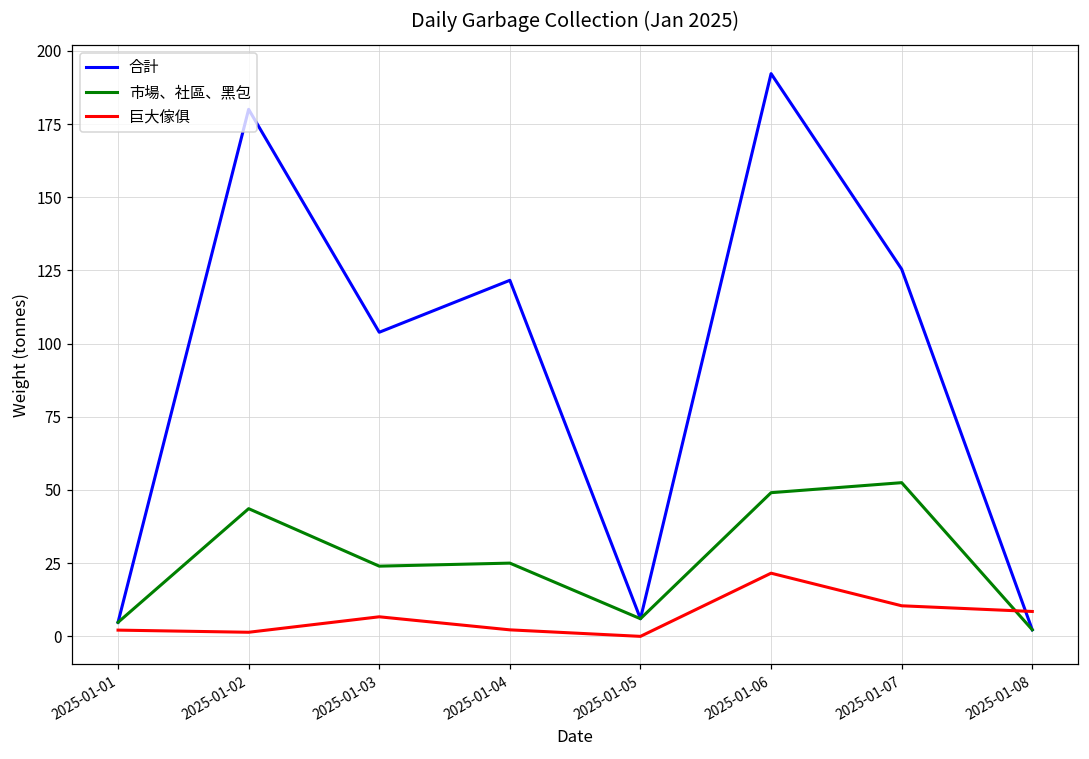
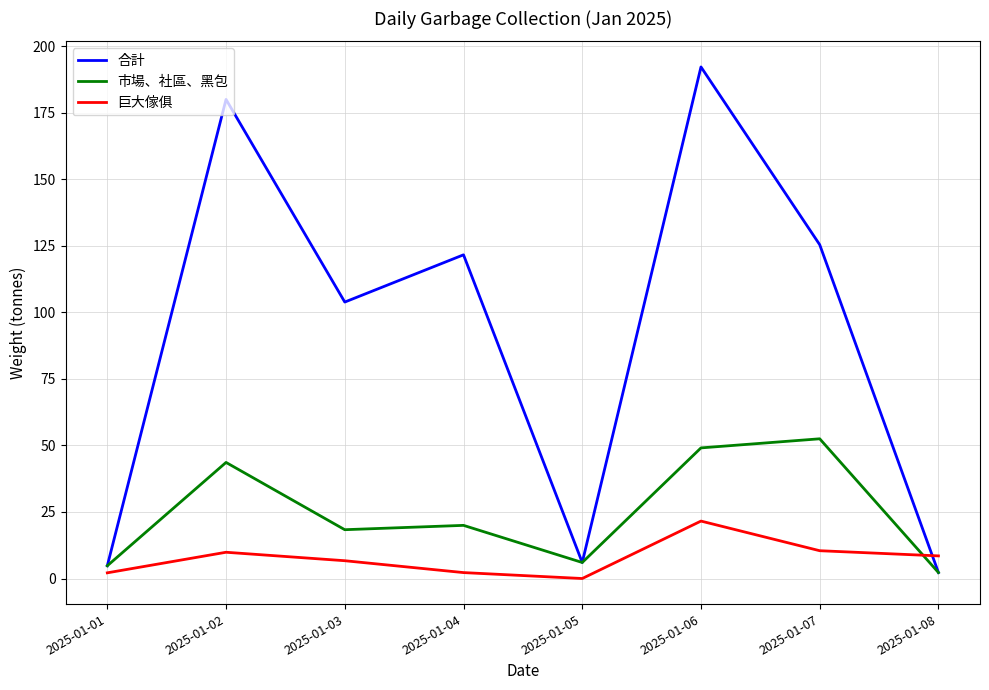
巨大傢俱, 2025-01-02: 1 -> 10
市場、社區、黑包, 2025-01-03: 24 -> 18
市場、社區、黑包, 2025-01-04: 25 -> 20
